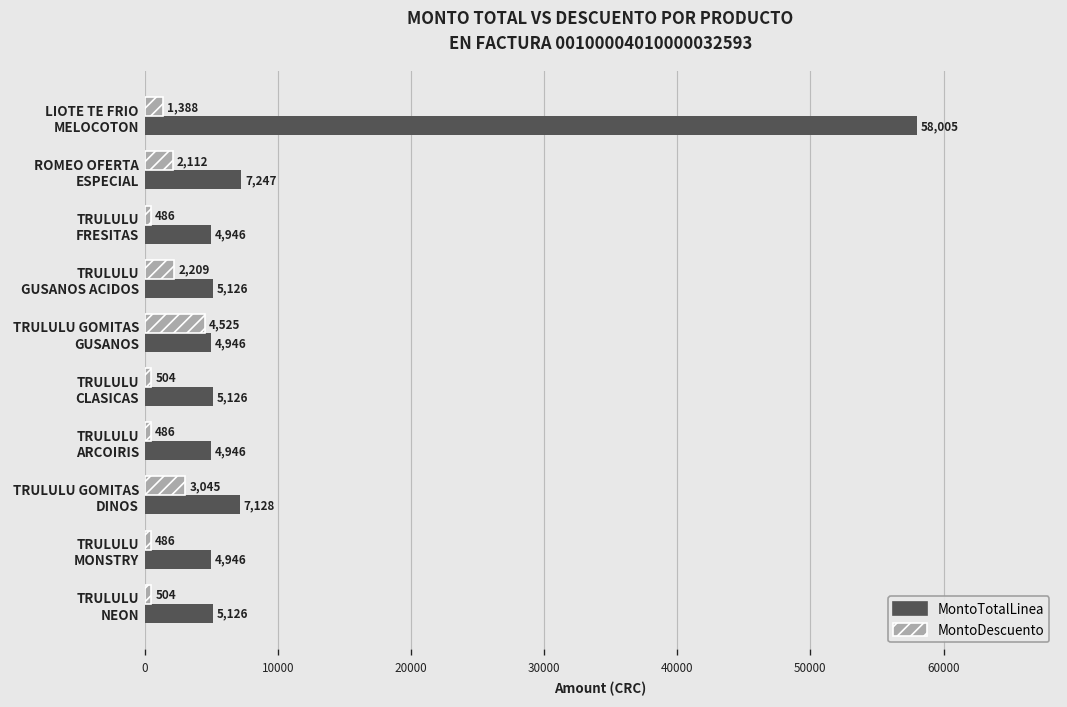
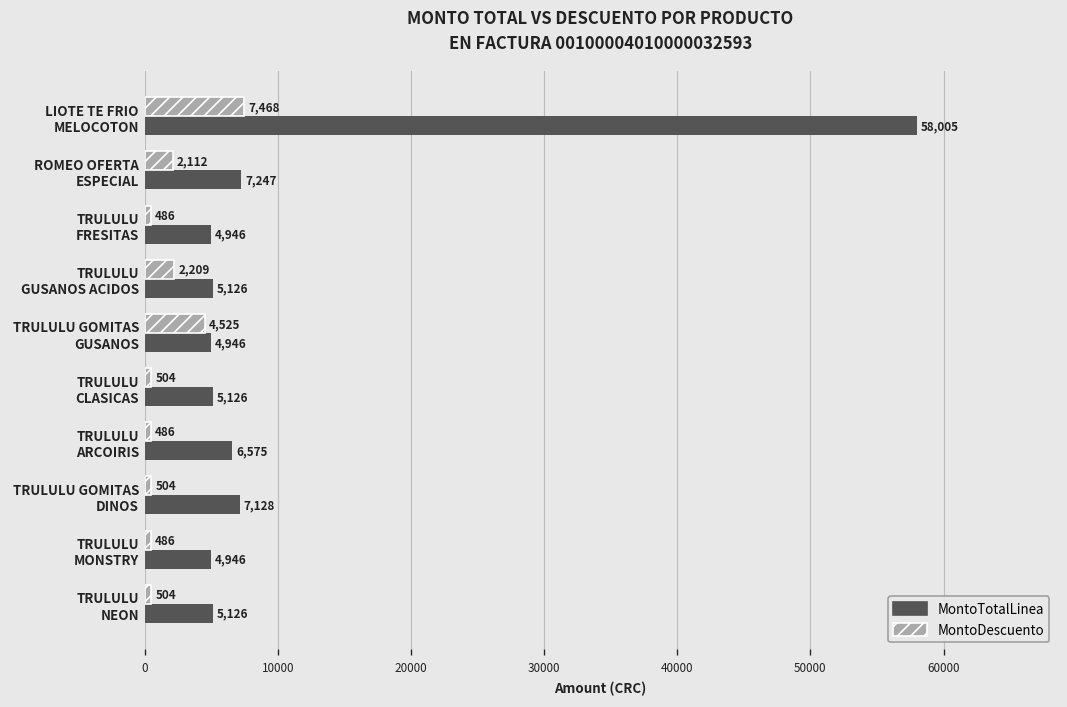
MontoDescuento, LIOTE TE FRIO MELOCOTON: 1,388 -> 7,468
MontoTotalLinea, TRULULU ARCOIRIS: 4,946 -> 6,575
MontoDescuento, TRULULU GOMITAS DINOS: 3,045 -> 504
